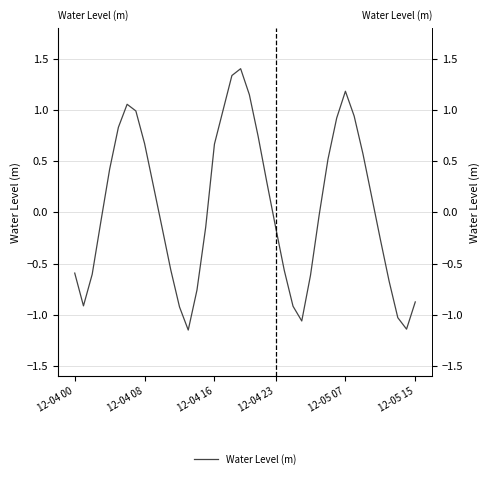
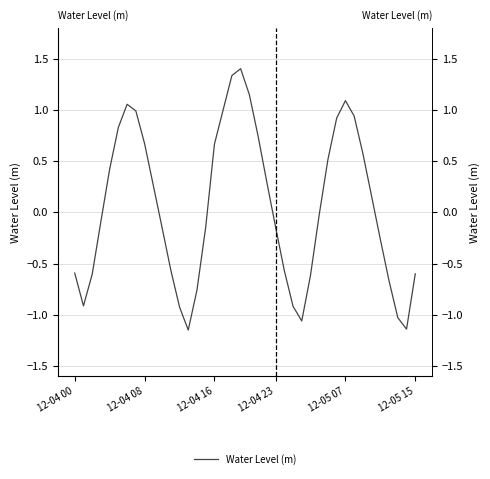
12-05 07: 1.18 -> 1.09
12-05 15: -0.87 -> -0.60
